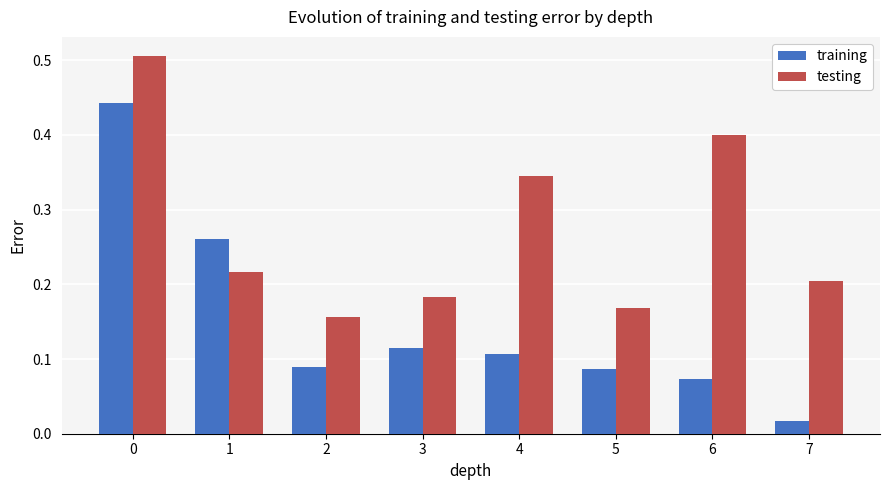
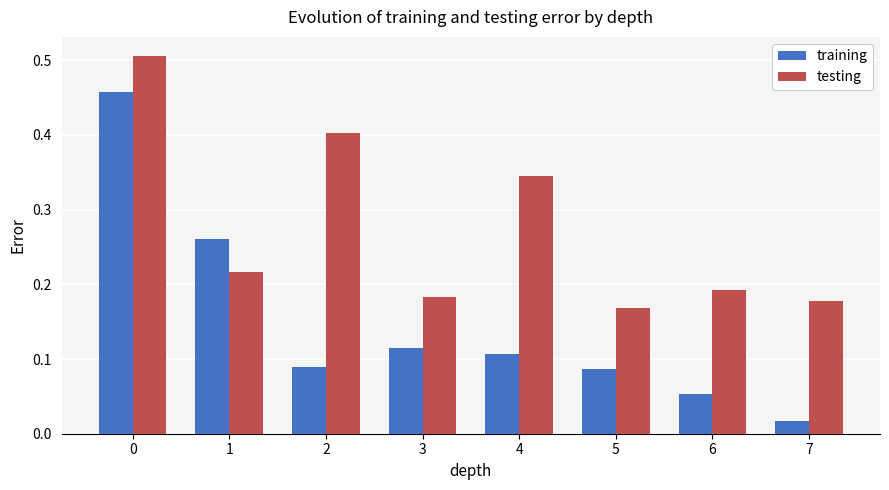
training, 0: 0.44 -> 0.46
testing, 2: 0.16 -> 0.40
training, 6: 0.07 -> 0.05
testing, 6: 0.40 -> 0.19
testing, 7: 0.20 -> 0.18
